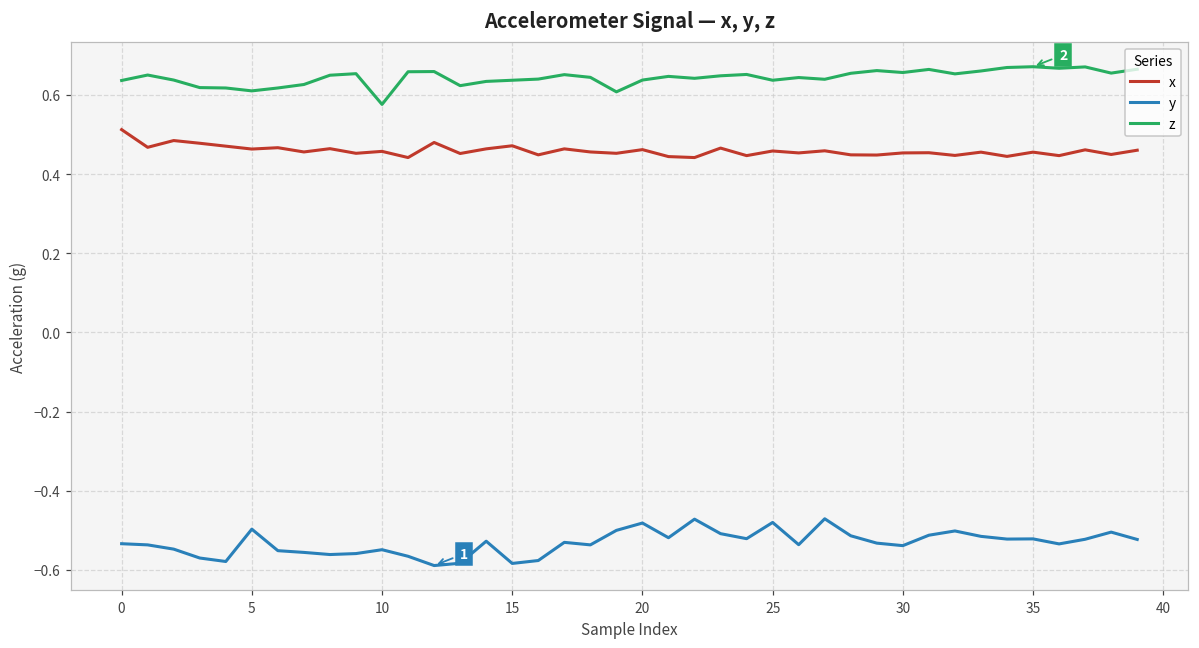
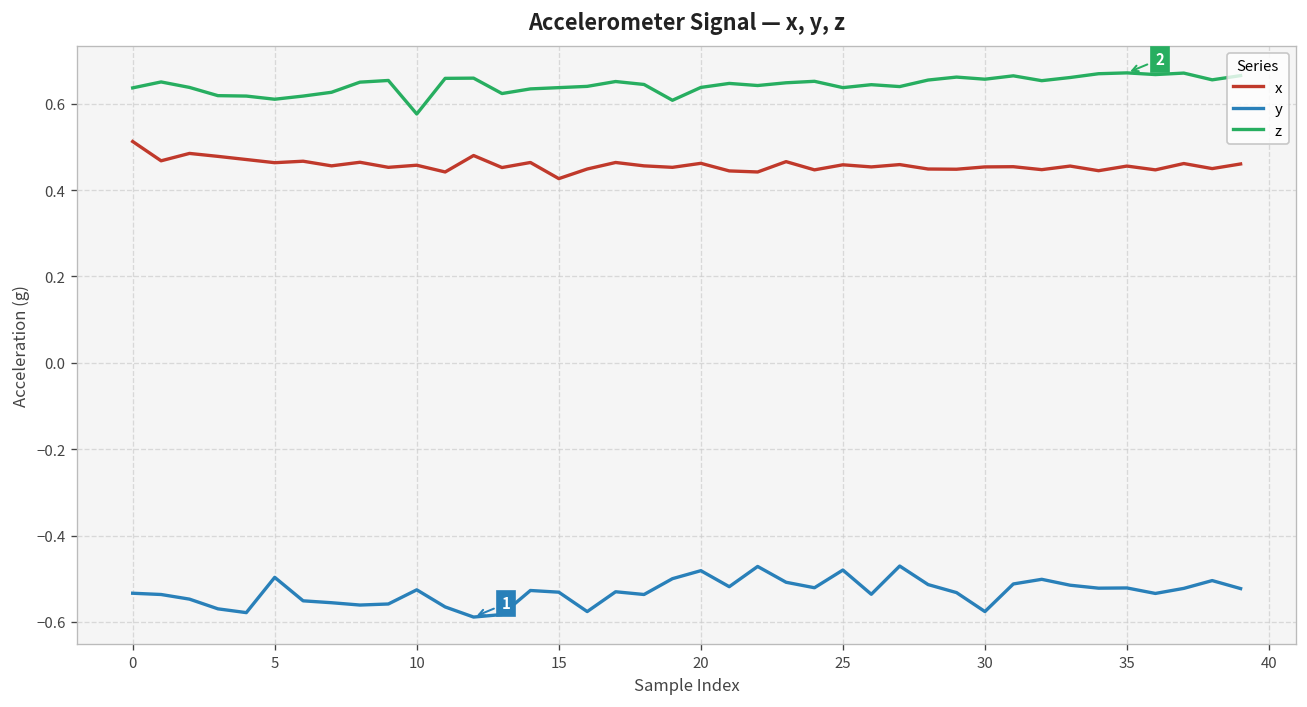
y, 10: -0.55 -> -0.53
x, 15: 0.47 -> 0.43
y, 15: -0.58 -> -0.53
y, 30: -0.54 -> -0.58
